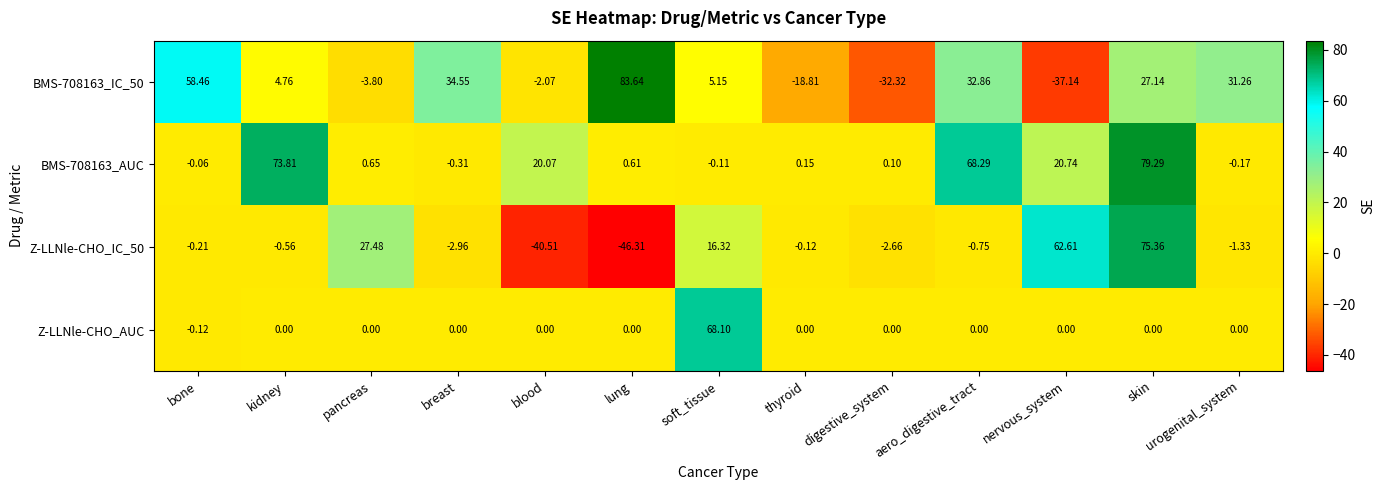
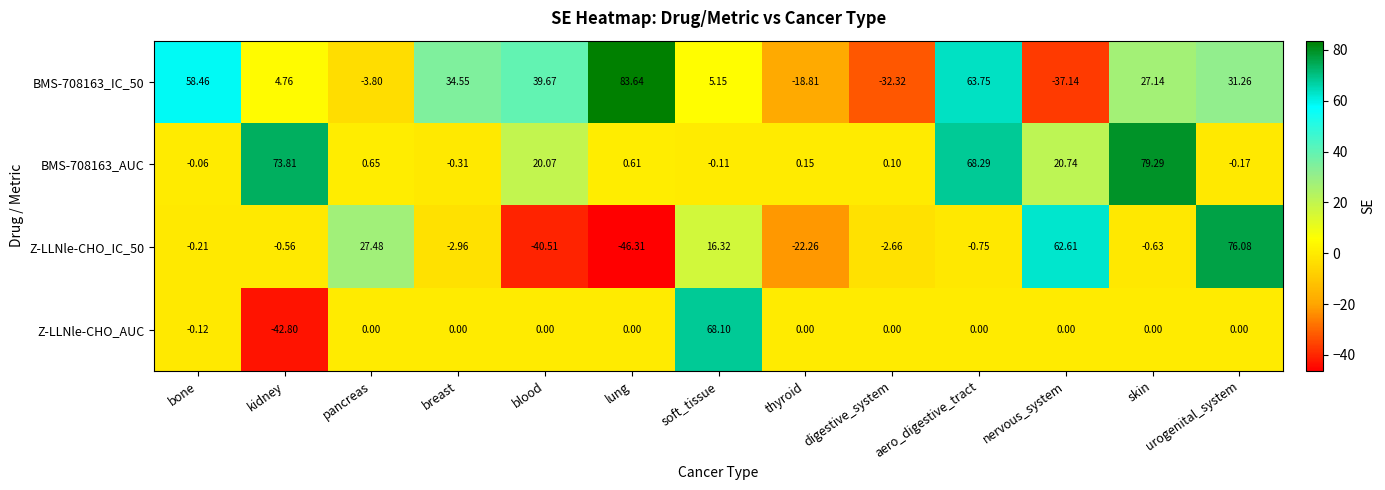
BMS-708163_IC_50, blood: -2.07 -> 39.67
BMS-708163_IC_50, aero_digestive_tract: 32.86 -> 63.75
Z-LLNle-CHO_IC_50, thyroid: -0.12 -> -22.26
Z-LLNle-CHO_IC_50, skin: 75.36 -> -0.63
Z-LLNle-CHO_IC_50, urogenital_system: -1.33 -> 76.08
Z-LLNle-CHO_AUC, kidney: 0.00 -> -42.80
